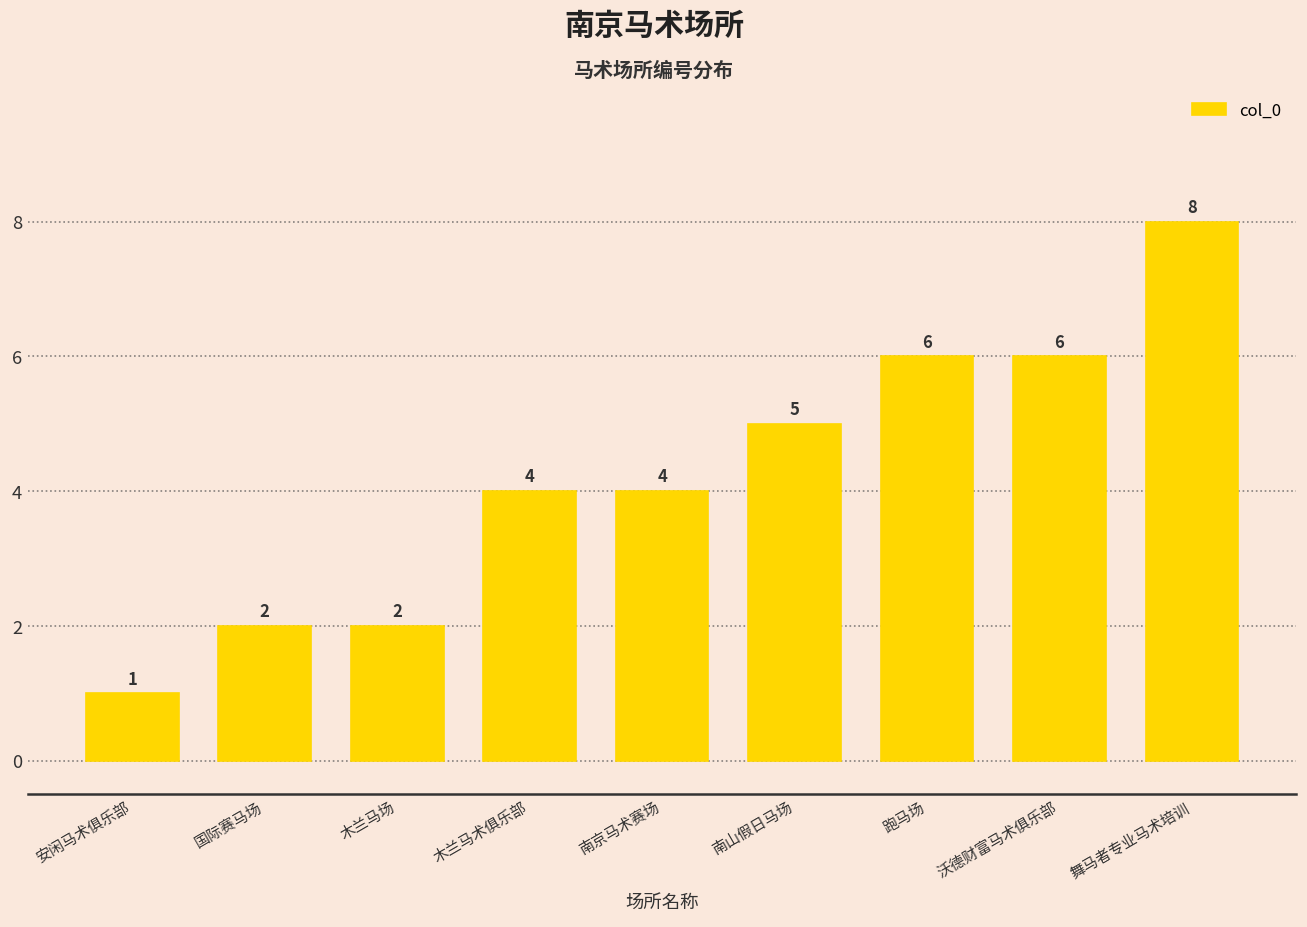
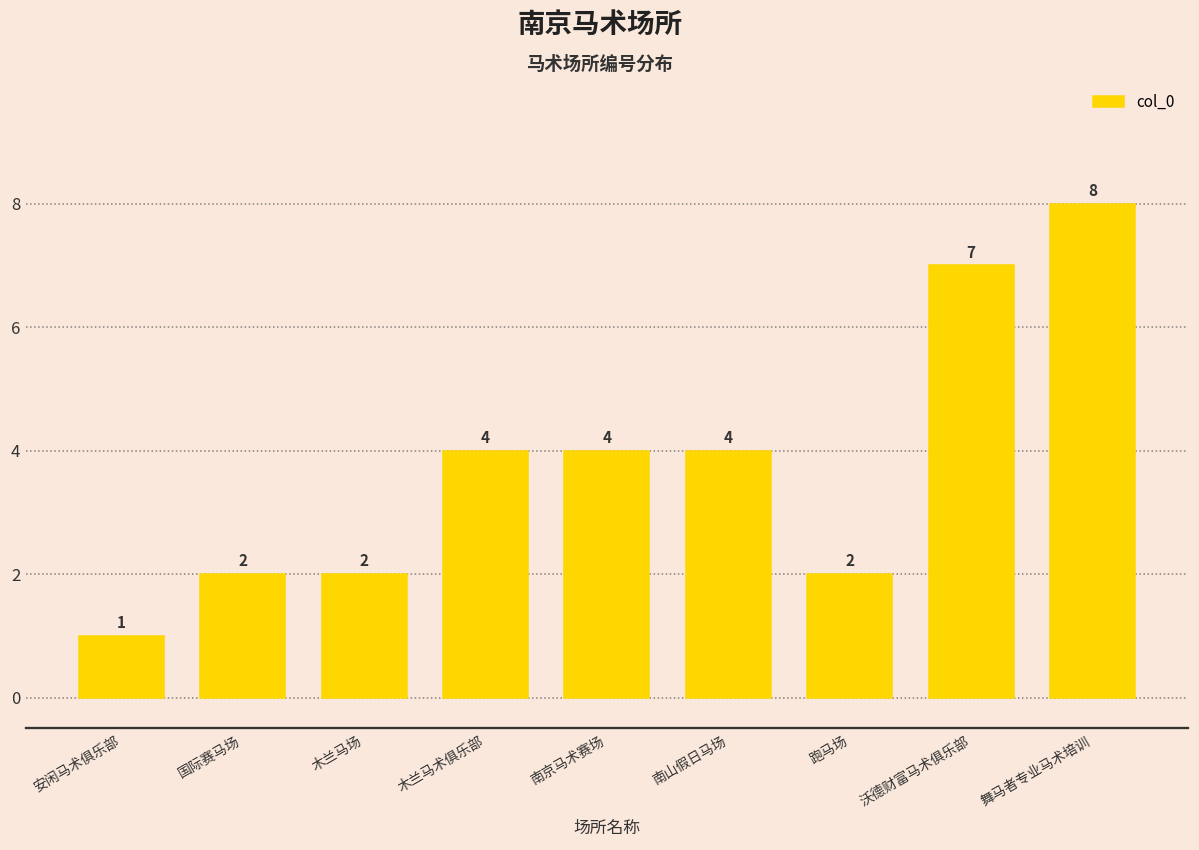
南山假日马场: 5 -> 4
跑马场: 6 -> 2
沃德财富马术俱乐部: 6 -> 7
